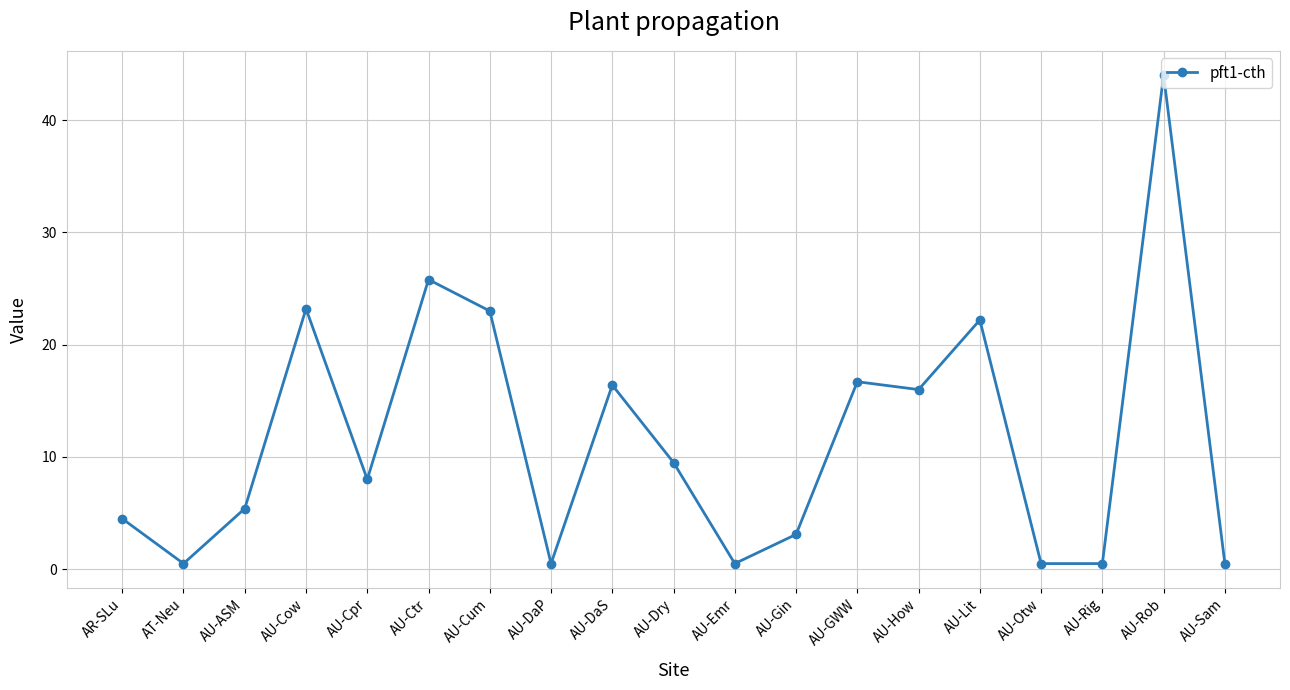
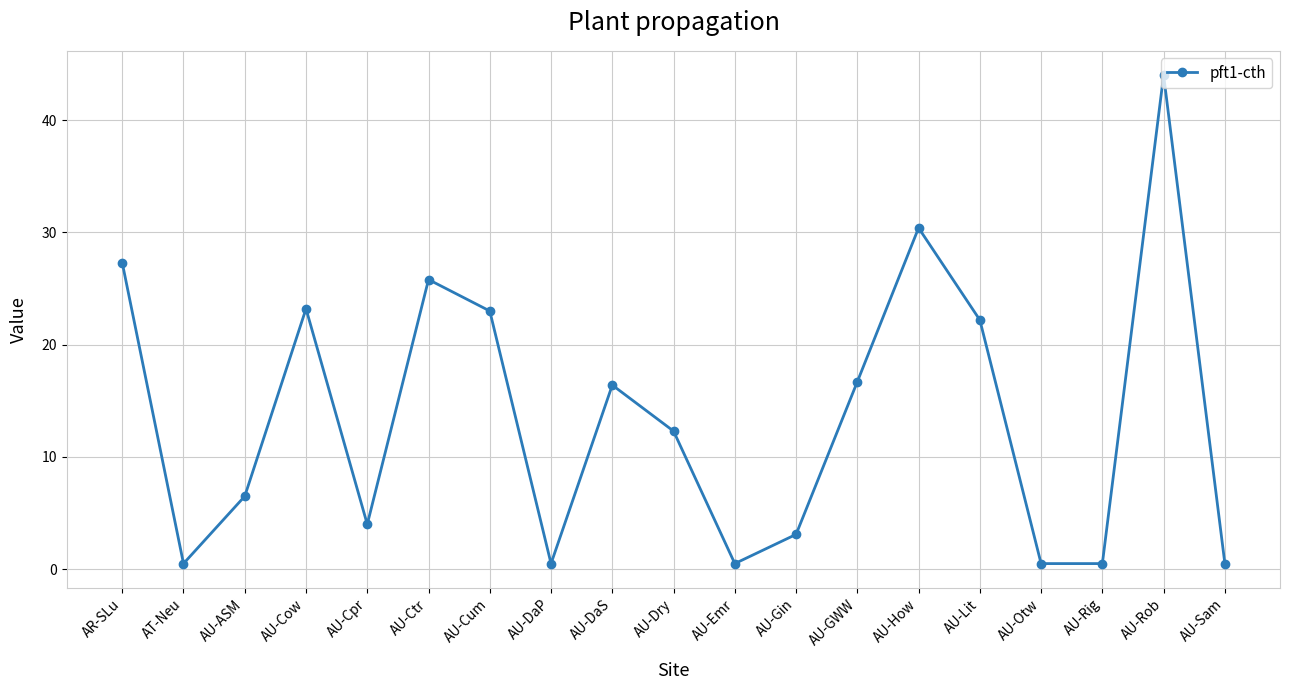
AR-SLu: 4.5 -> 27.3
AU-ASM: 5.4 -> 6.5
AU-Cpr: 8 -> 4
AU-Dry: 9.5 -> 12.3
AU-How: 16.0 -> 30.4
